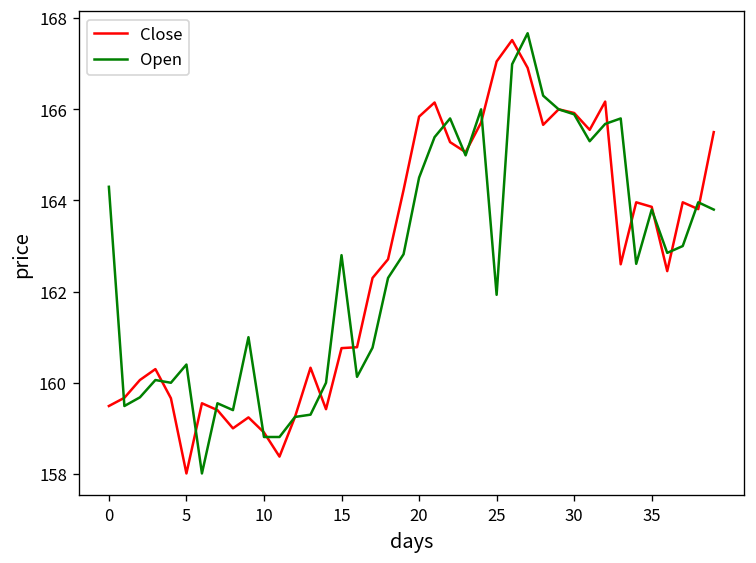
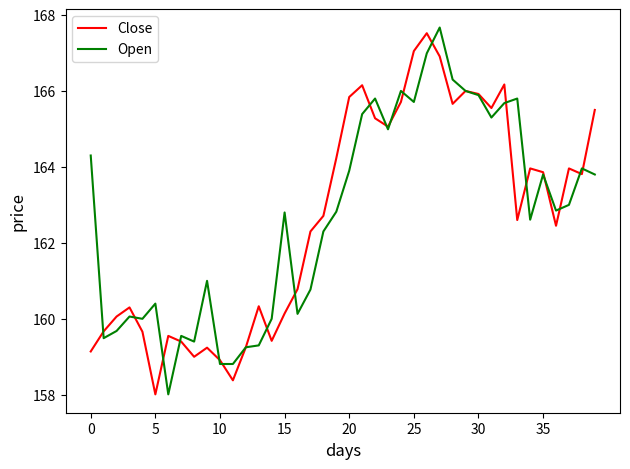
Close, 0: 159.5 -> 159.1
Close, 15: 160.8 -> 160.1
Open, 20: 164.5 -> 163.9
Open, 25: 161.9 -> 165.7
